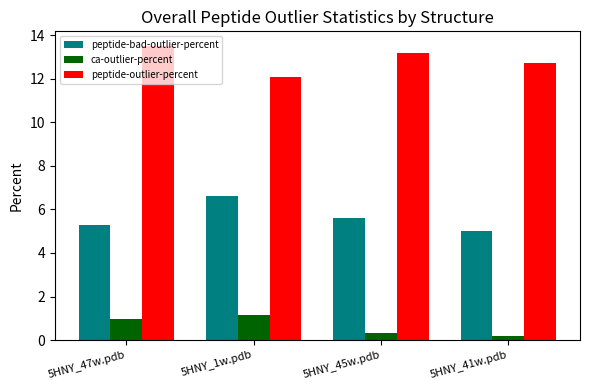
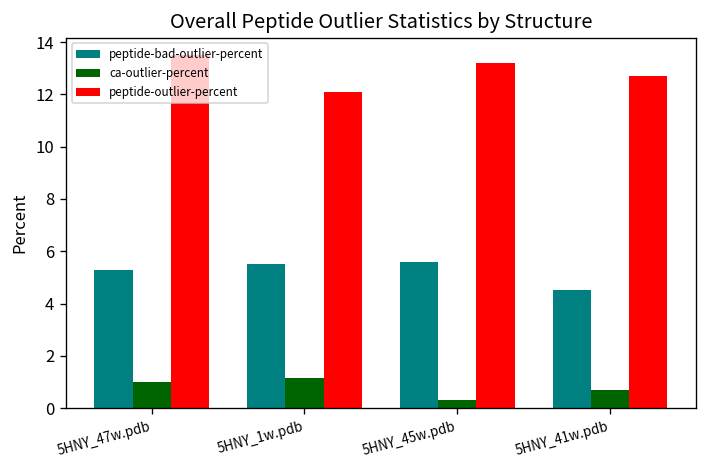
peptide-bad-outlier-percent, 5HNY_1w.pdb: 6.6 -> 5.5
peptide-bad-outlier-percent, 5HNY_41w.pdb: 5.0 -> 4.5
ca-outlier-percent, 5HNY_41w.pdb: 0.2 -> 0.7
